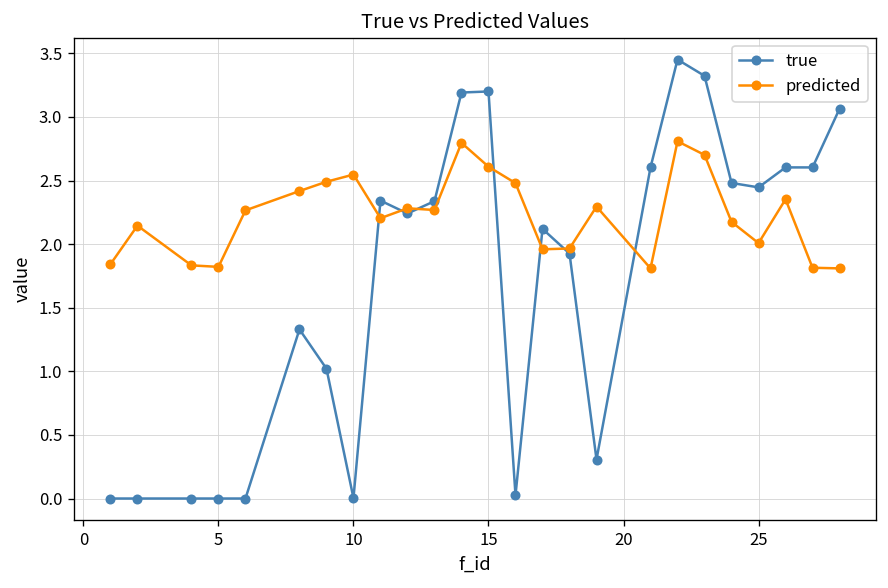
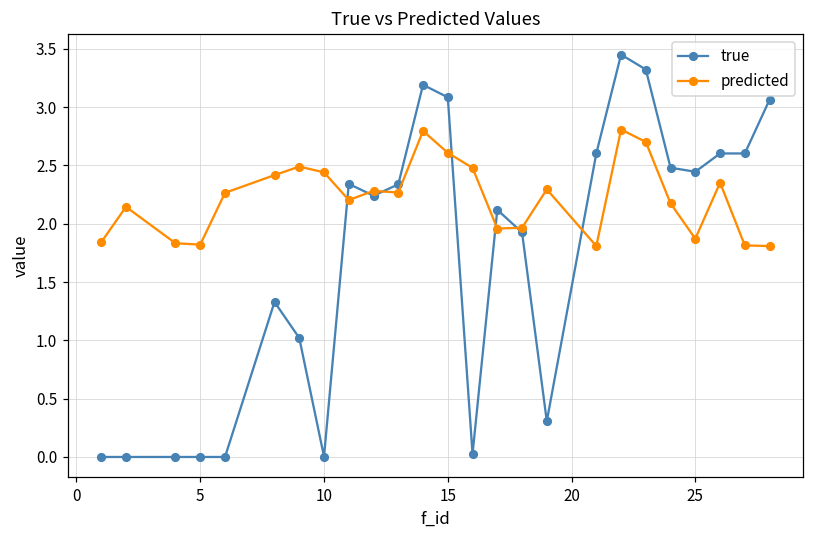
predicted, 10: 2.55 -> 2.44
true, 15: 3.20 -> 3.08
predicted, 25: 2.01 -> 1.87
